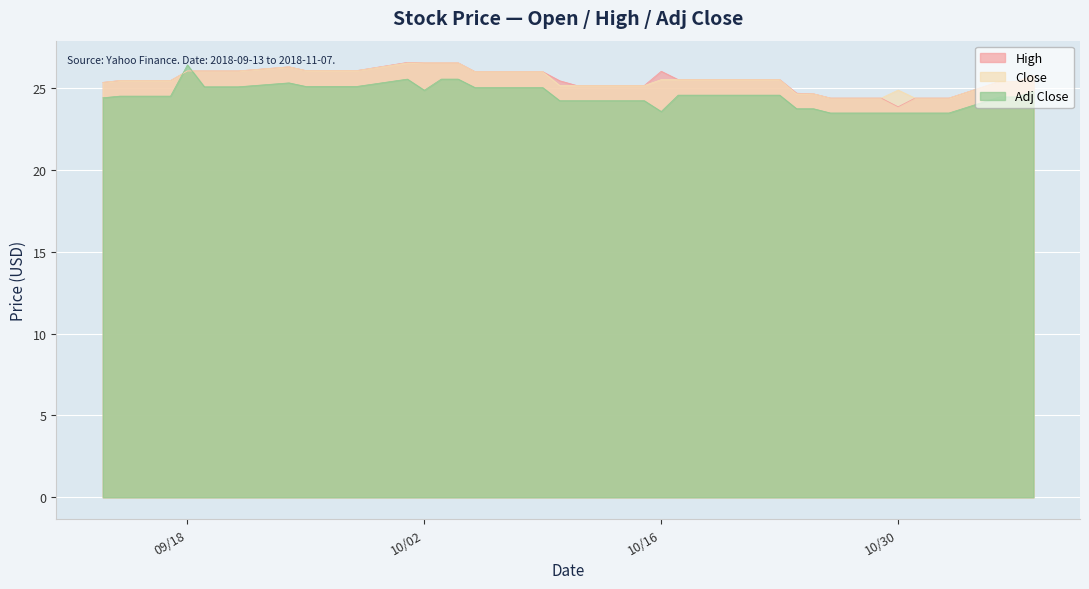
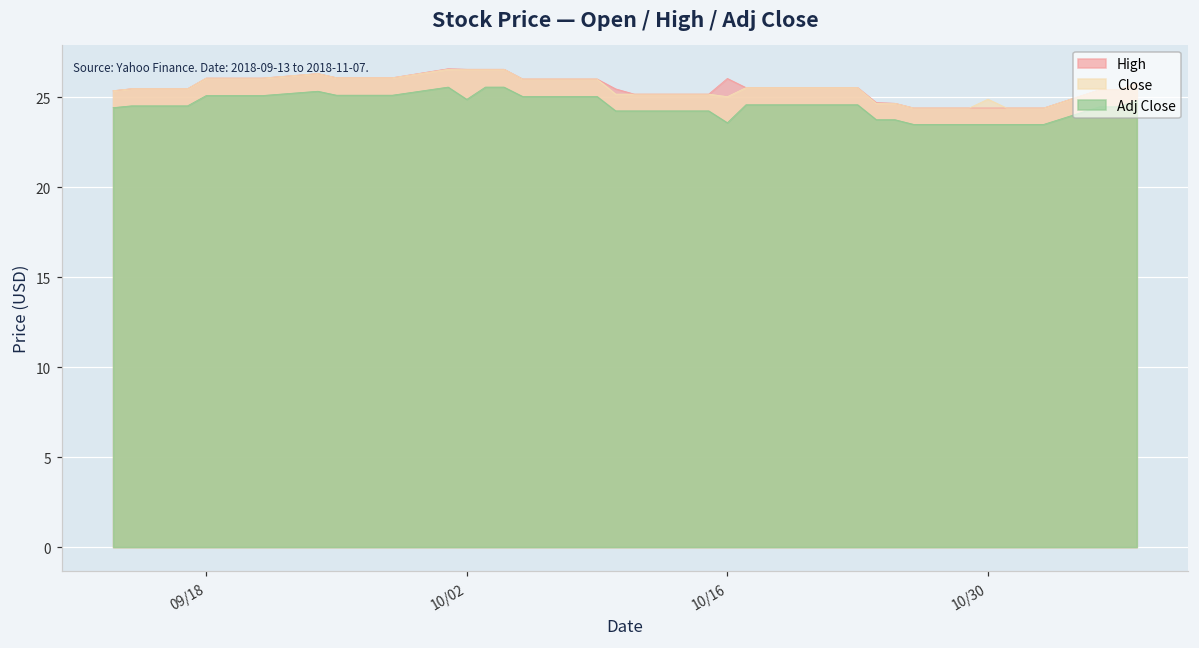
Adj Close, 09/18: 26.4 -> 25.1
Close, 10/16: 25.5 -> 25.0
High, 10/30: 23.9 -> 24.4
